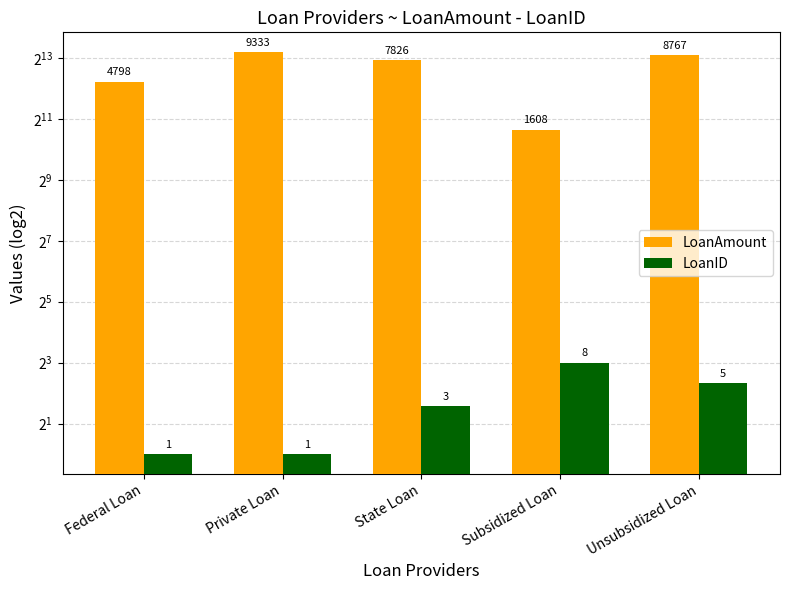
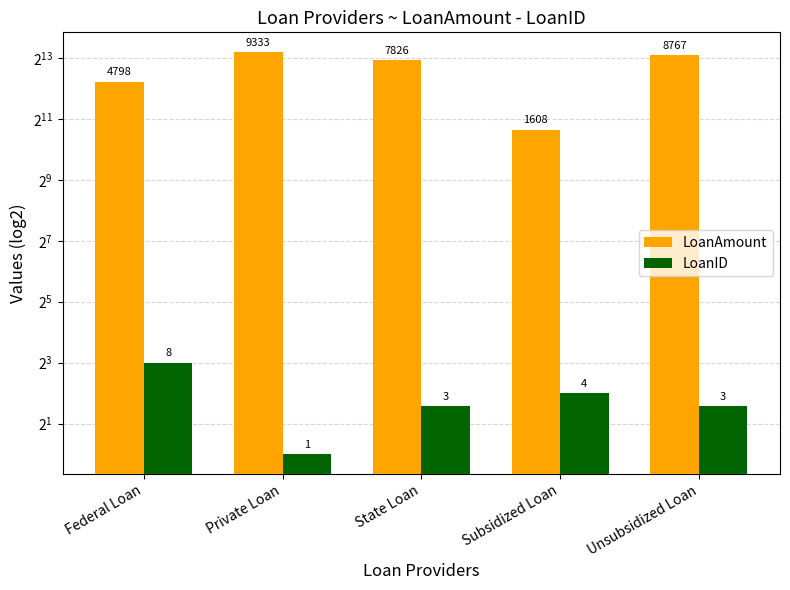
LoanID, Federal Loan: 1 -> 8
LoanID, Subsidized Loan: 8 -> 4
LoanID, Unsubsidized Loan: 5 -> 3
